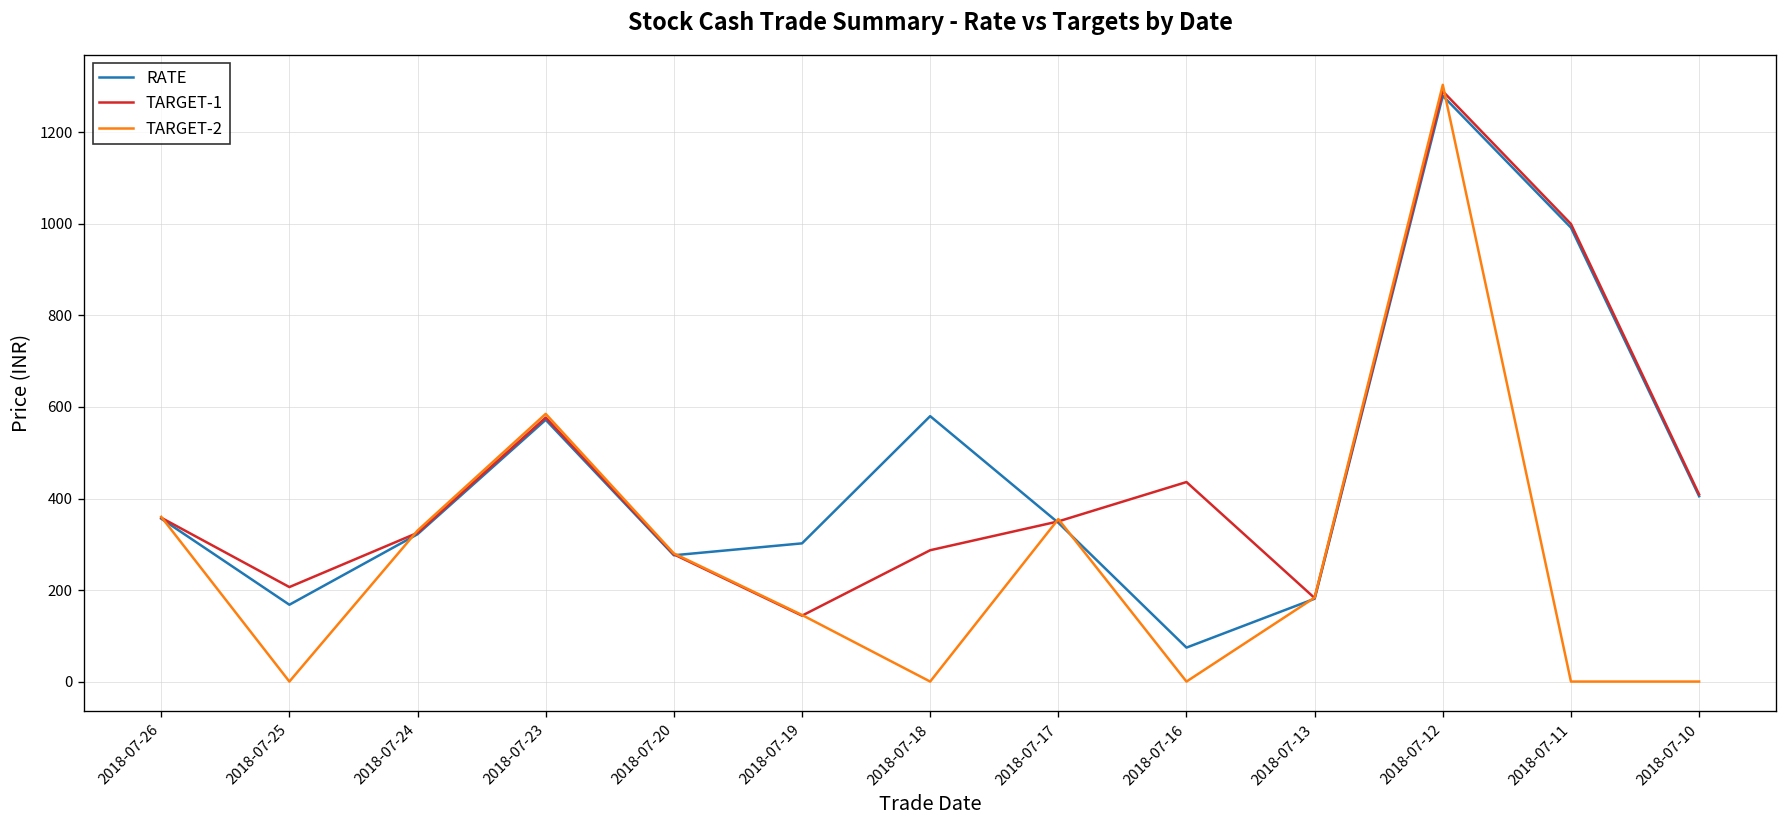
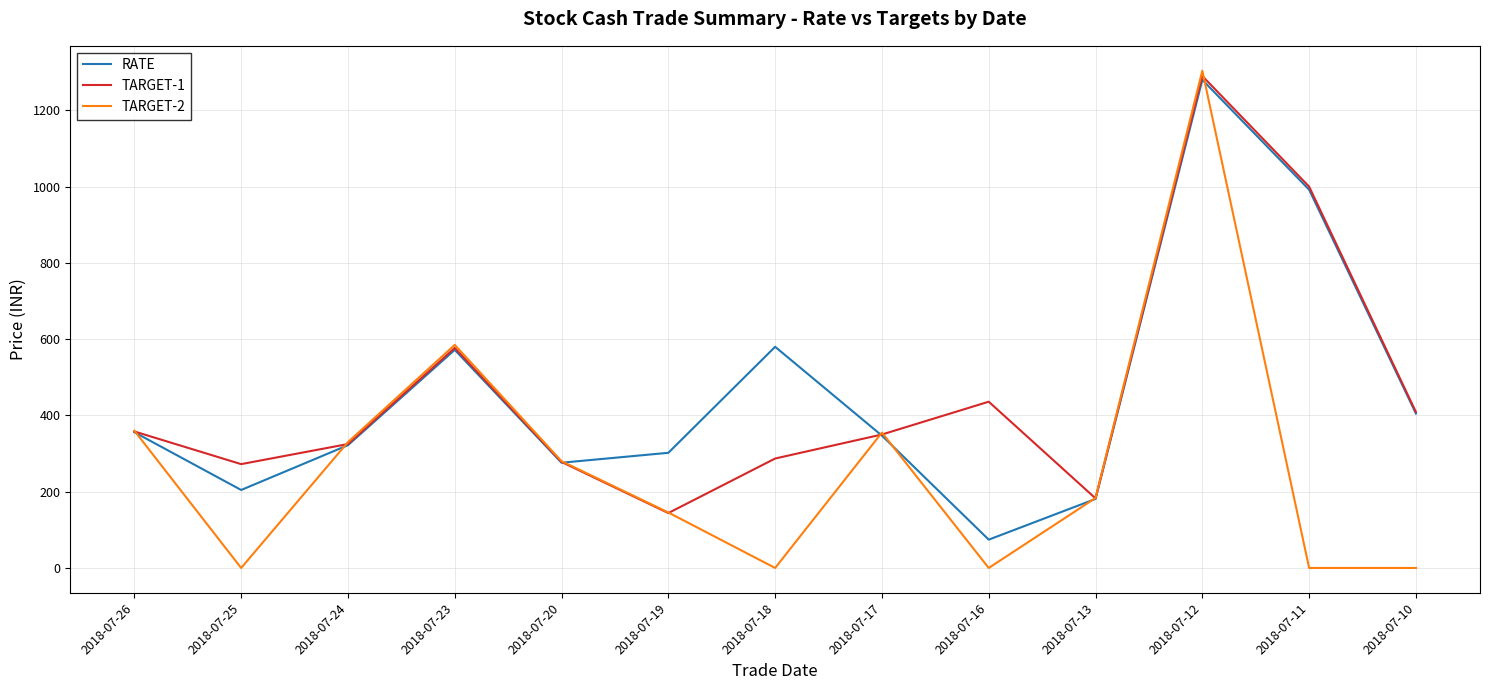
RATE, 2018-07-25: 170 -> 200
TARGET-1, 2018-07-25: 210 -> 270
